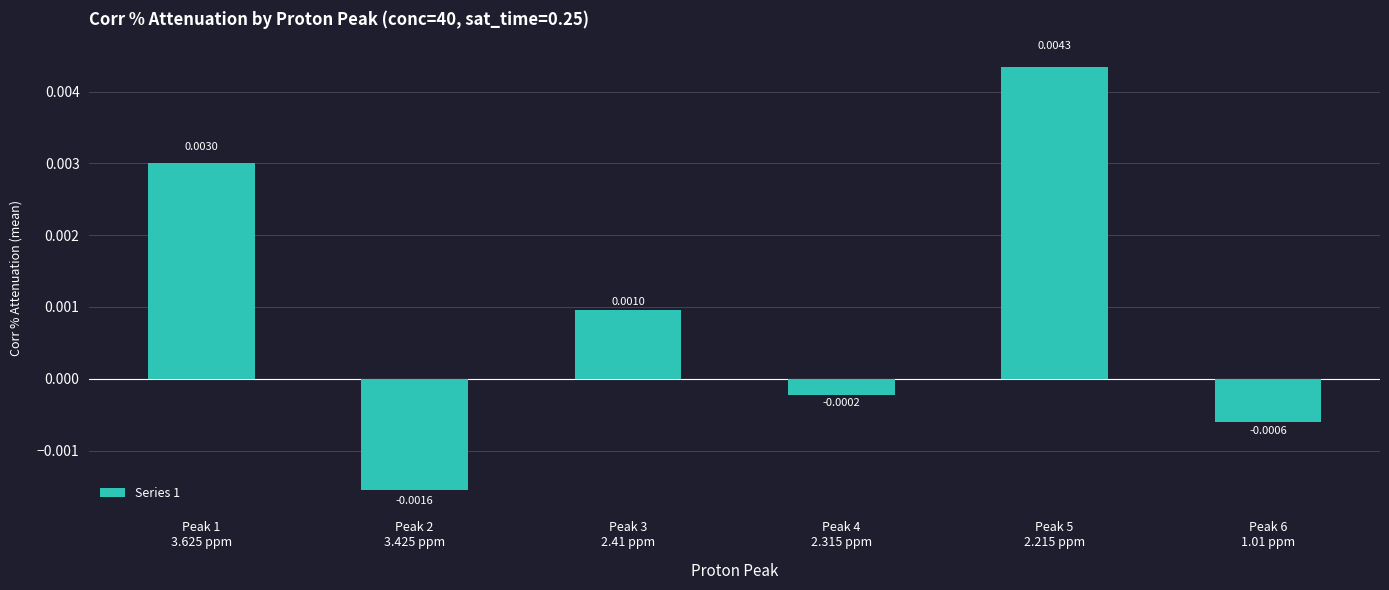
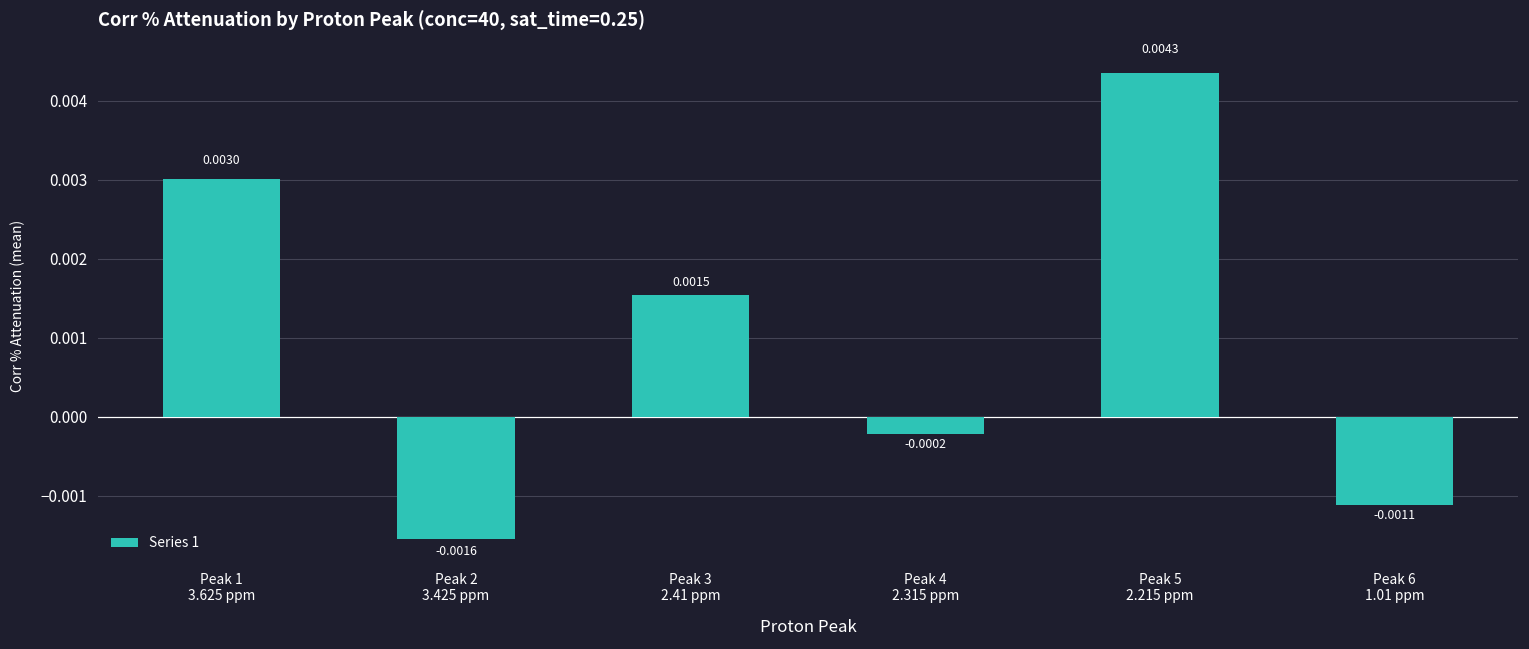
Peak 3 2.41 ppm: 0.0010 -> 0.0015
Peak 6 1.01 ppm: -0.0006 -> -0.0011
